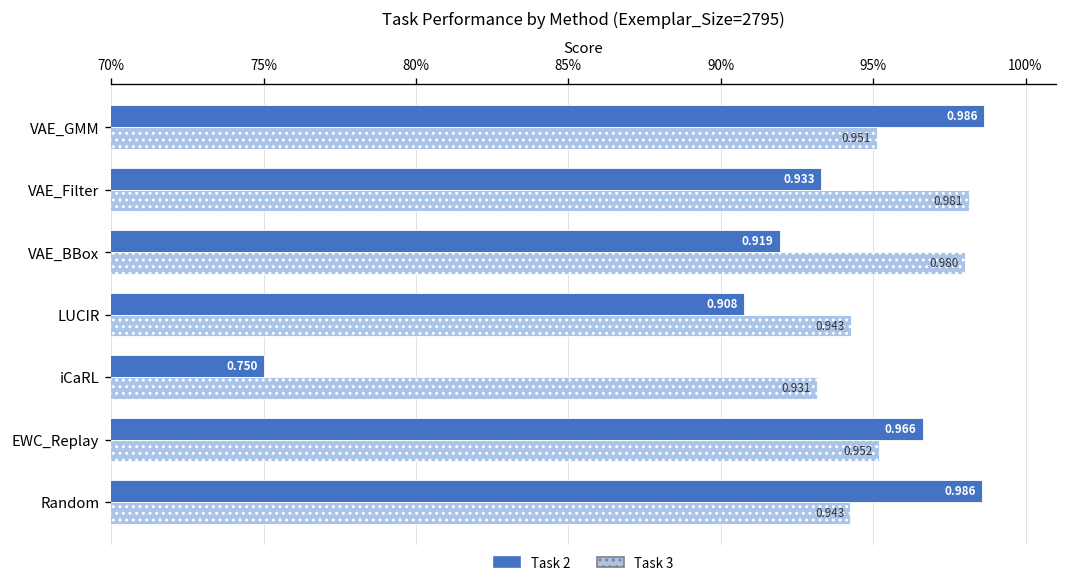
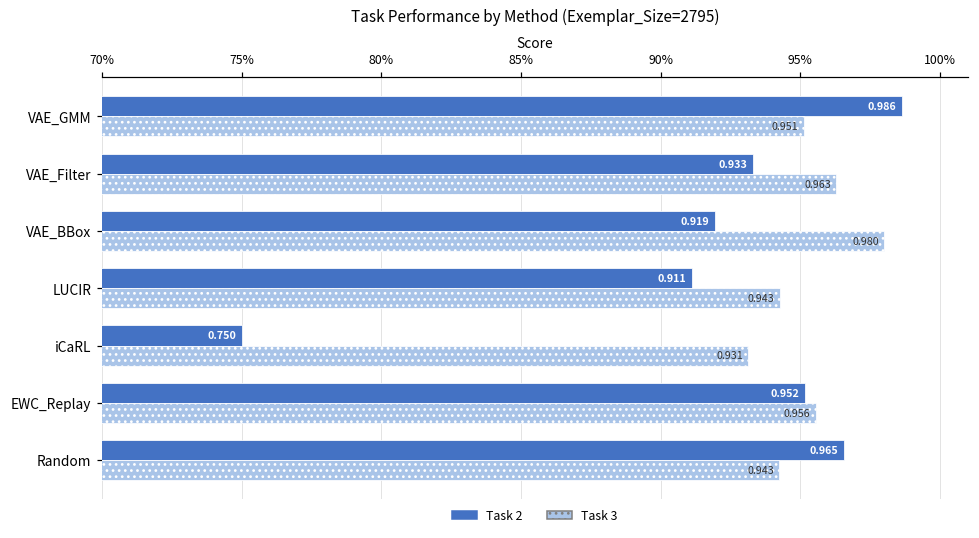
Task 3, VAE_Filter: 0.981 -> 0.963
Task 2, LUCIR: 0.908 -> 0.911
Task 2, EWC_Replay: 0.966 -> 0.952
Task 3, EWC_Replay: 0.952 -> 0.956
Task 2, Random: 0.986 -> 0.965
